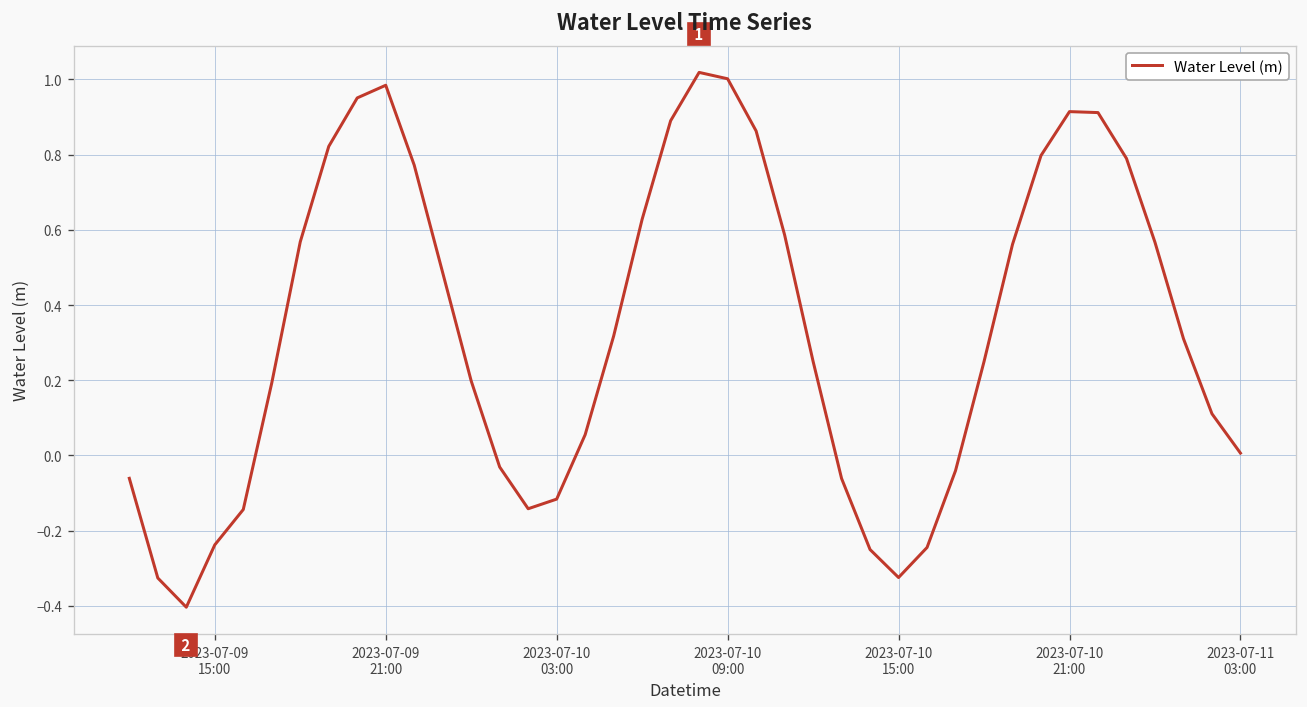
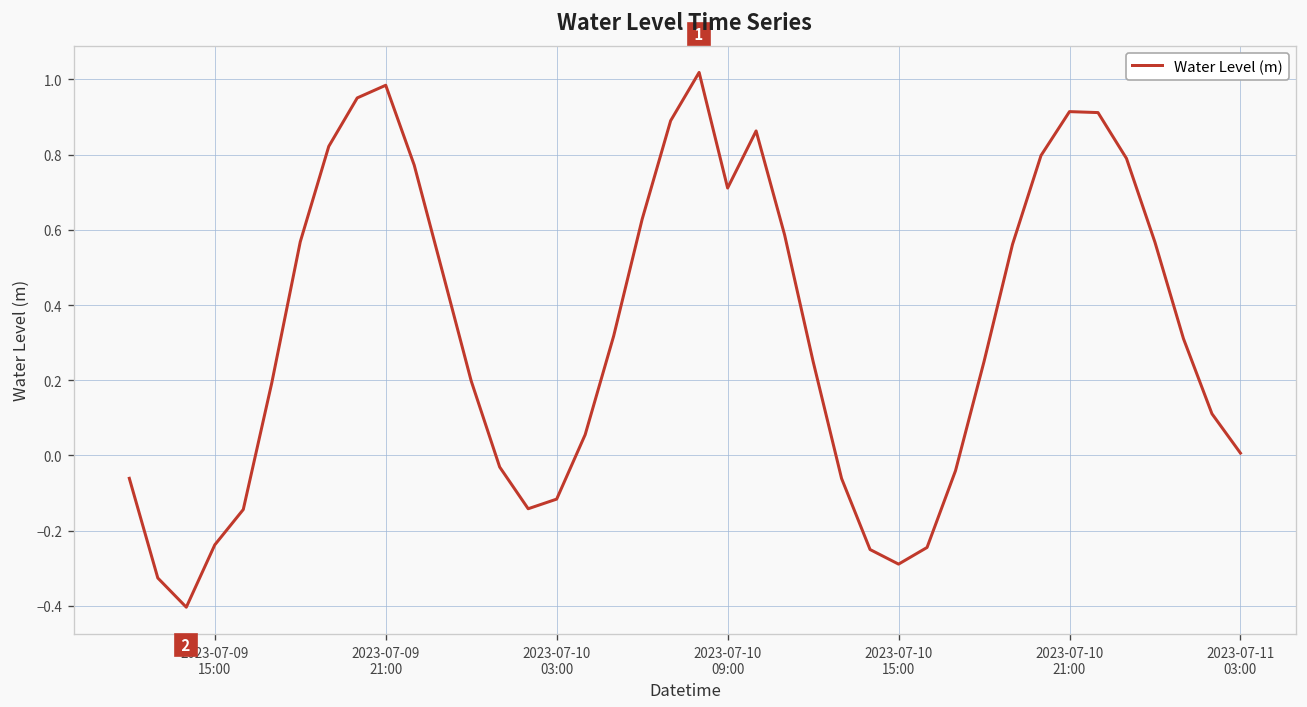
2023-07-10 09:00: 1.00 -> 0.71
2023-07-10 15:00: -0.32 -> -0.29
